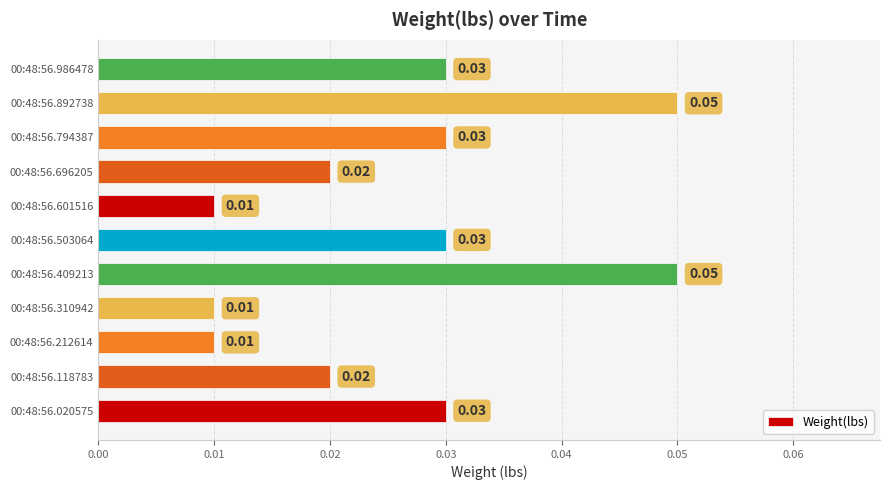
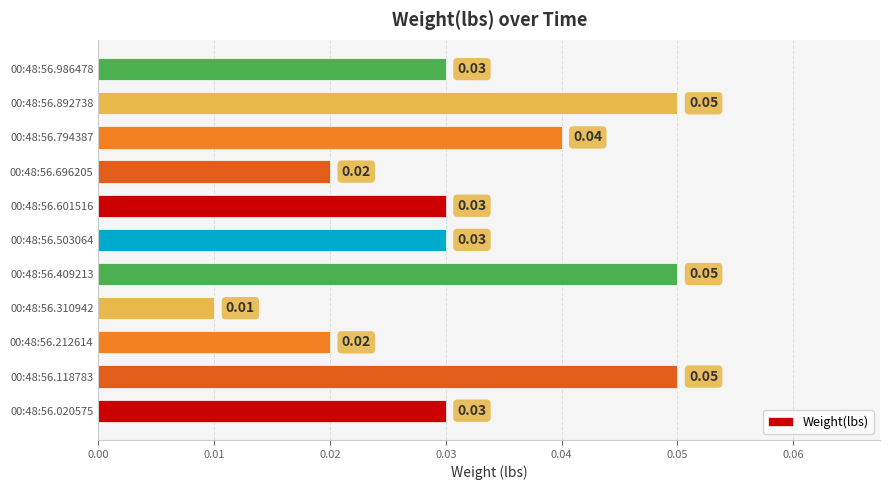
00:48:56.794387: 0.03 -> 0.04
00:48:56.601516: 0.01 -> 0.03
00:48:56.212614: 0.01 -> 0.02
00:48:56.118783: 0.02 -> 0.05
